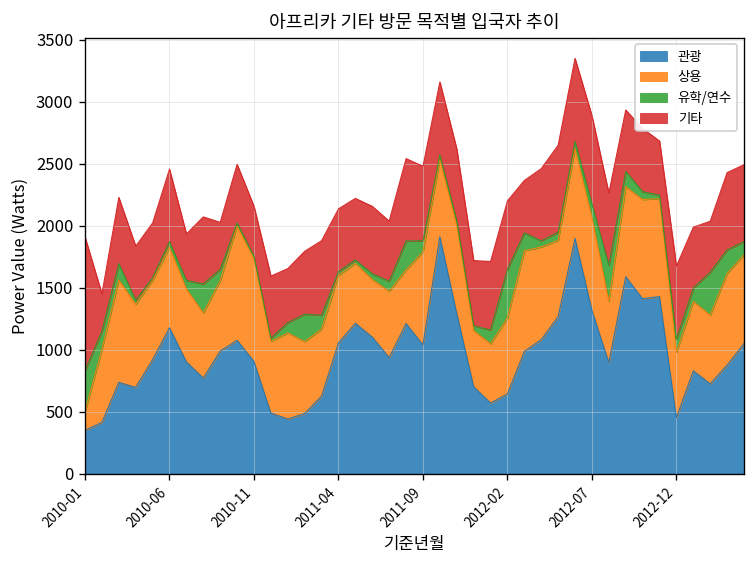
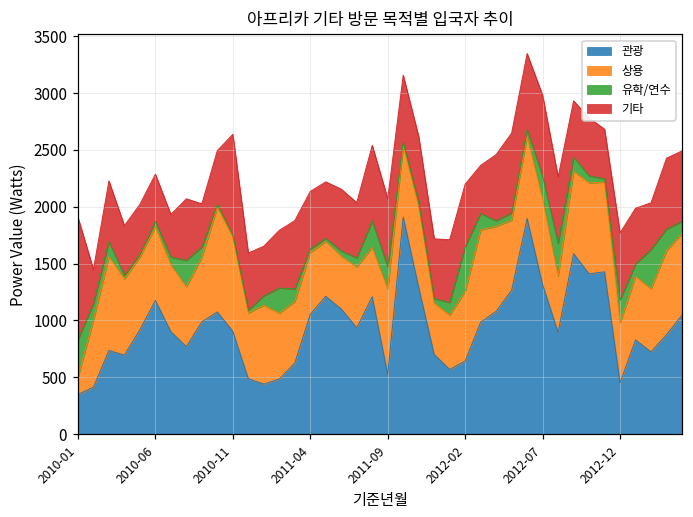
기타, 2010-06: 590 -> 420
기타, 2010-11: 400 -> 890
관광, 2011-09: 1040 -> 530
유학/연수, 2011-09: 90 -> 200
유학/연수, 2012-07: 110 -> 200
유학/연수, 2012-12: 110 -> 200
